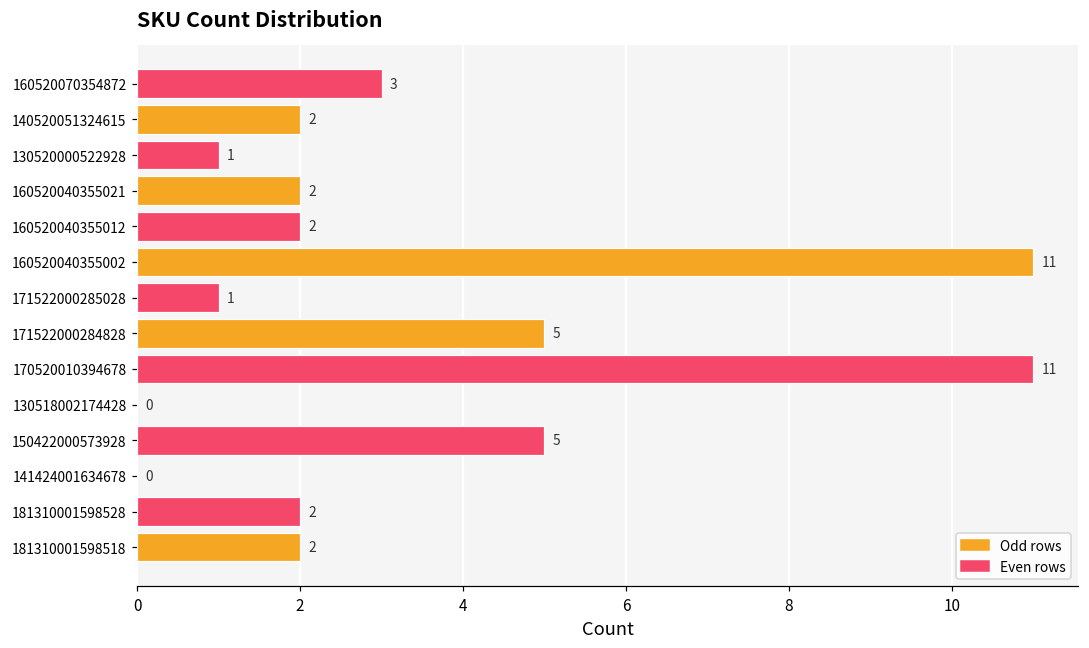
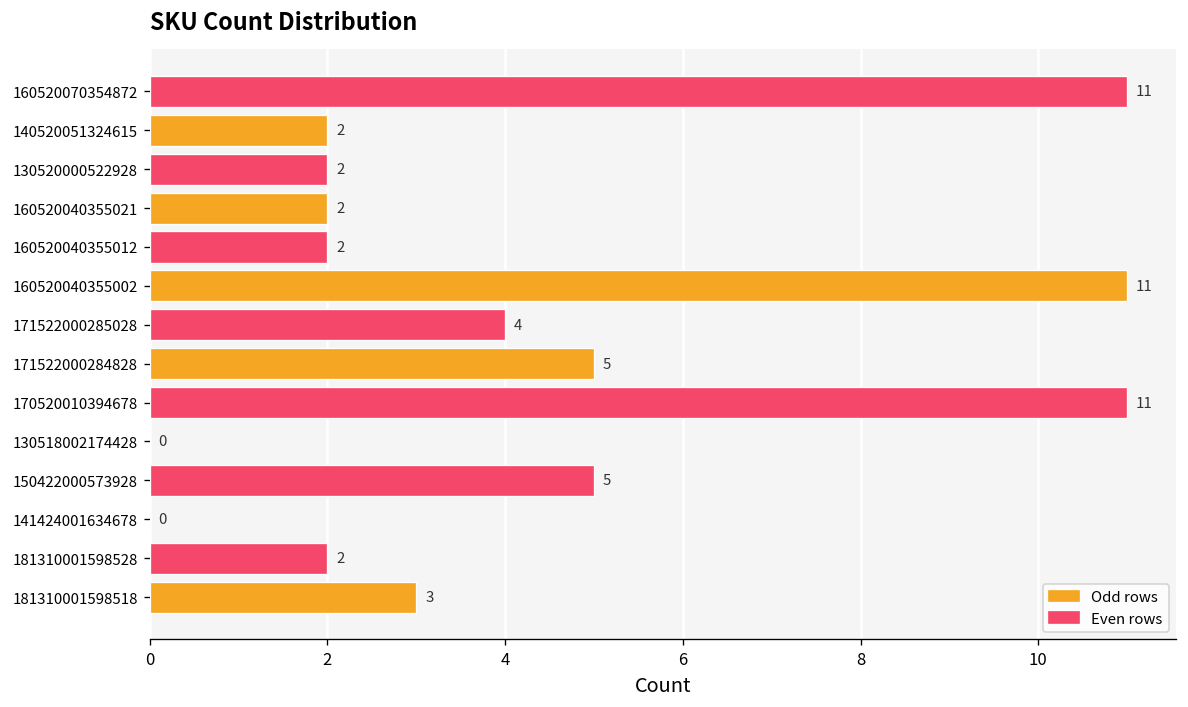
160520070354872: 3 -> 11
130520000522928: 1 -> 2
171522000285028: 1 -> 4
181310001598518: 2 -> 3
